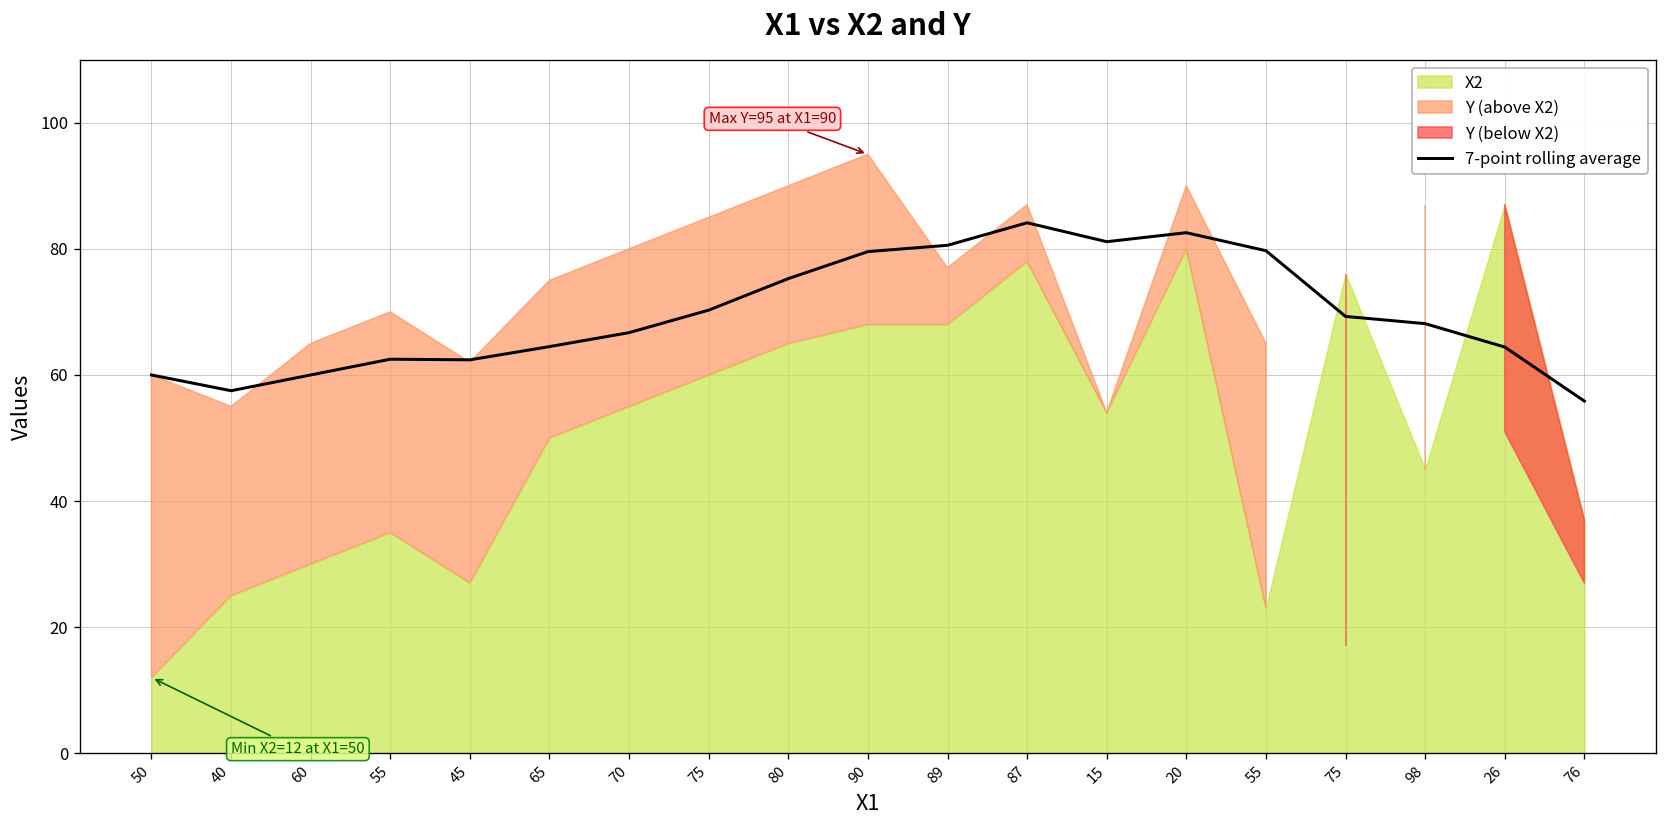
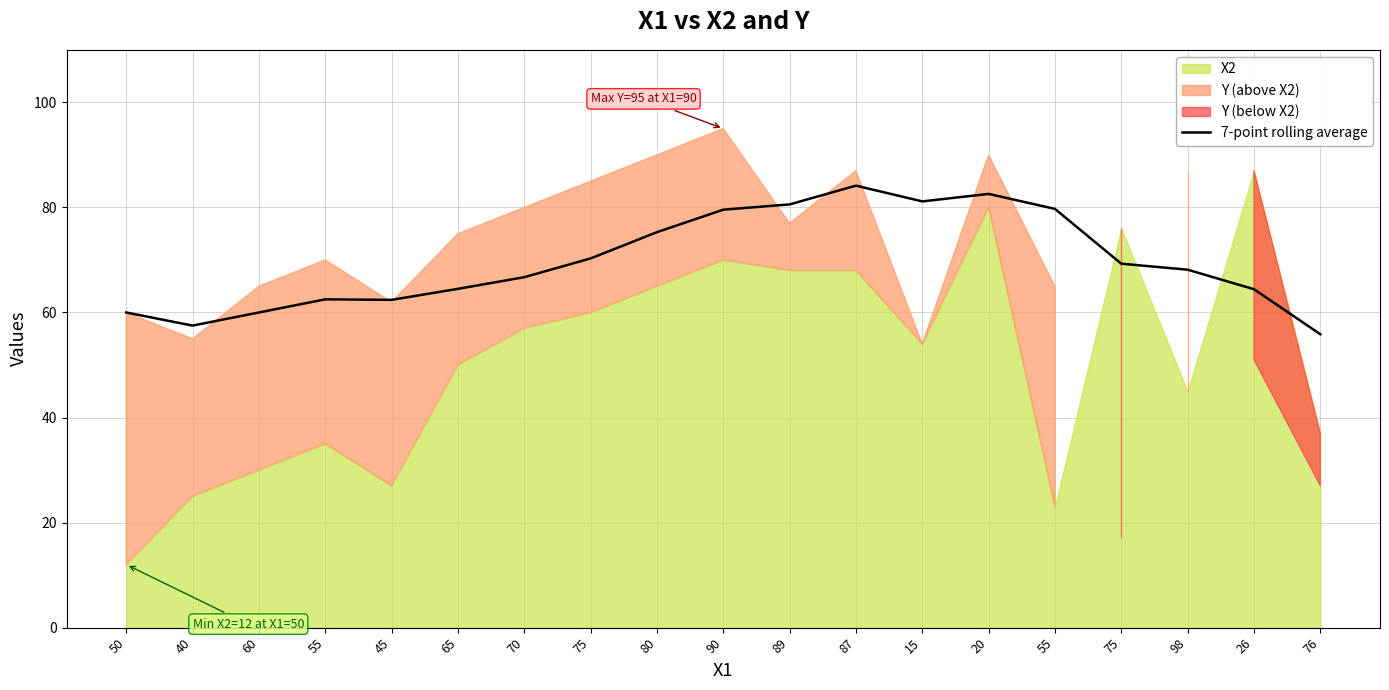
X2, 70: 55 -> 57
X2, 90: 68 -> 70
X2, 87: 78 -> 68
